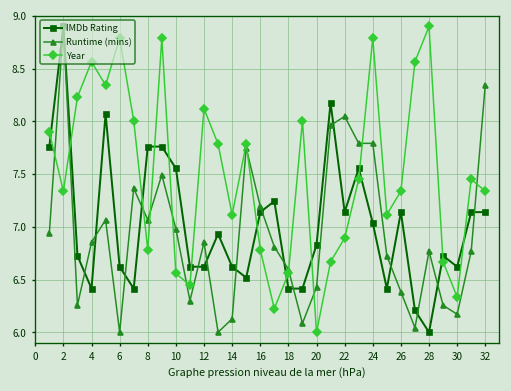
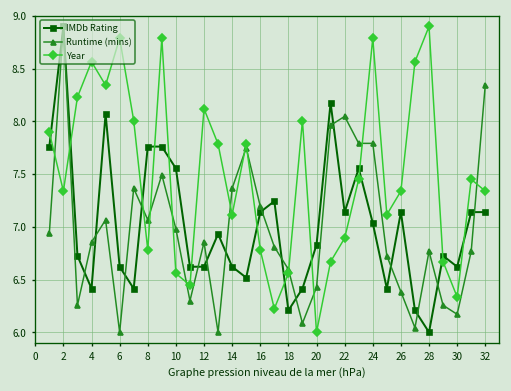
Runtime (mins), 14: 6.1 -> 7.4
IMDb Rating, 18: 6.4 -> 6.2
